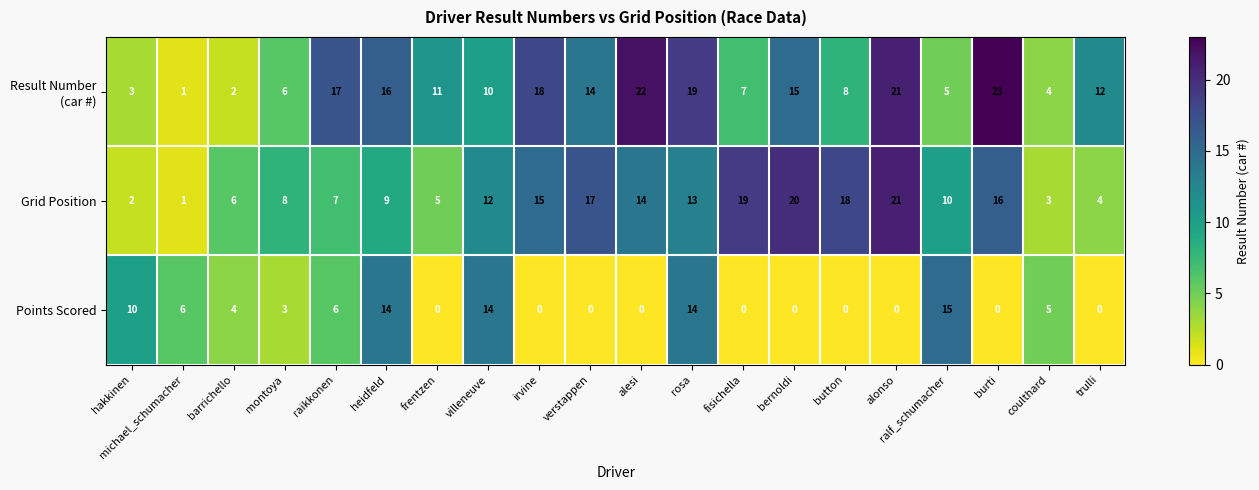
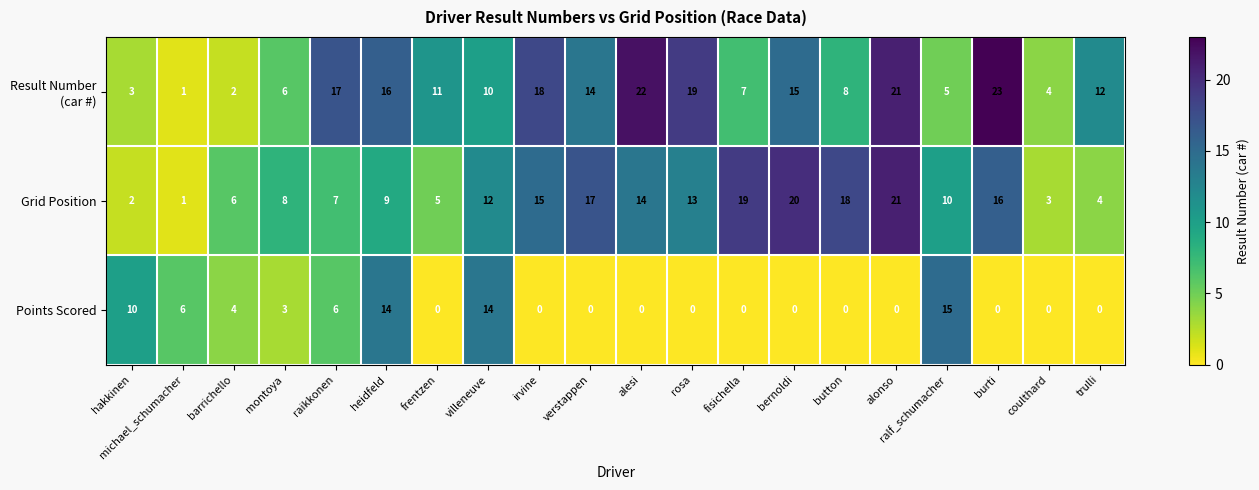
Points Scored, rosa: 14 -> 0
Points Scored, coulthard: 5 -> 0
